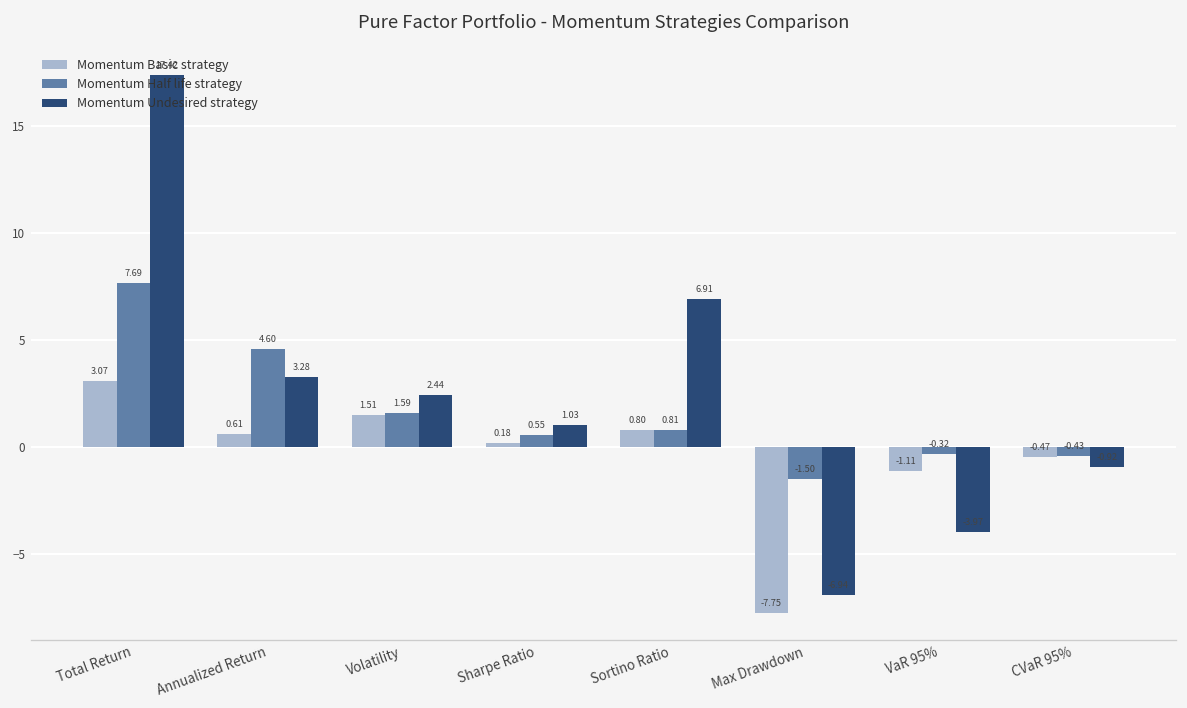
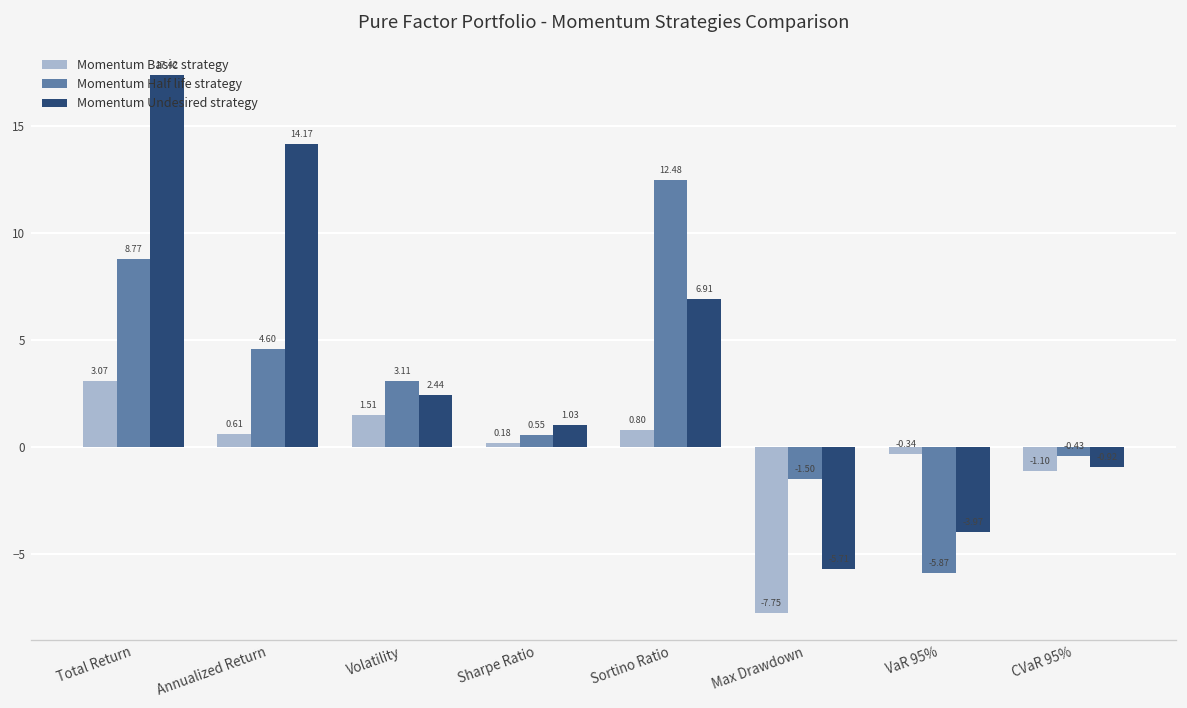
Momentum Half life strategy, Total Return: 7.69 -> 8.77
Momentum Undesired strategy, Annualized Return: 3.28 -> 14.17
Momentum Half life strategy, Volatility: 1.59 -> 3.11
Momentum Half life strategy, Sortino Ratio: 0.81 -> 12.48
Momentum Undesired strategy, Max Drawdown: -6.94 -> -5.71
Momentum Basic strategy, VaR 95%: -1.11 -> -0.34
Momentum Half life strategy, VaR 95%: -0.32 -> -5.87
Momentum Basic strategy, CVaR 95%: -0.47 -> -1.10
